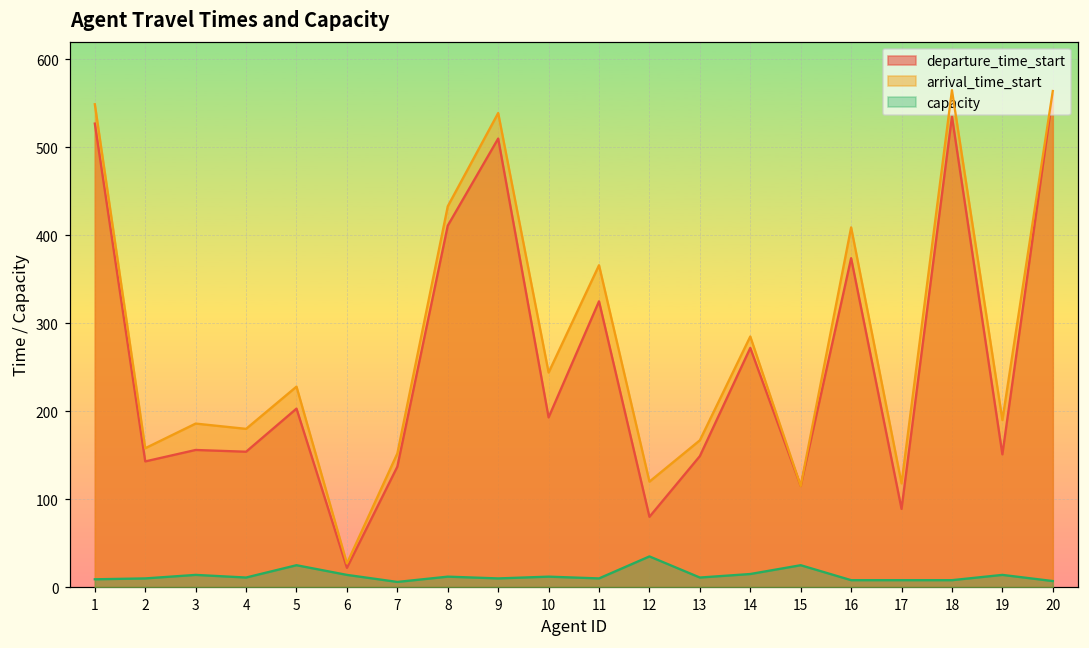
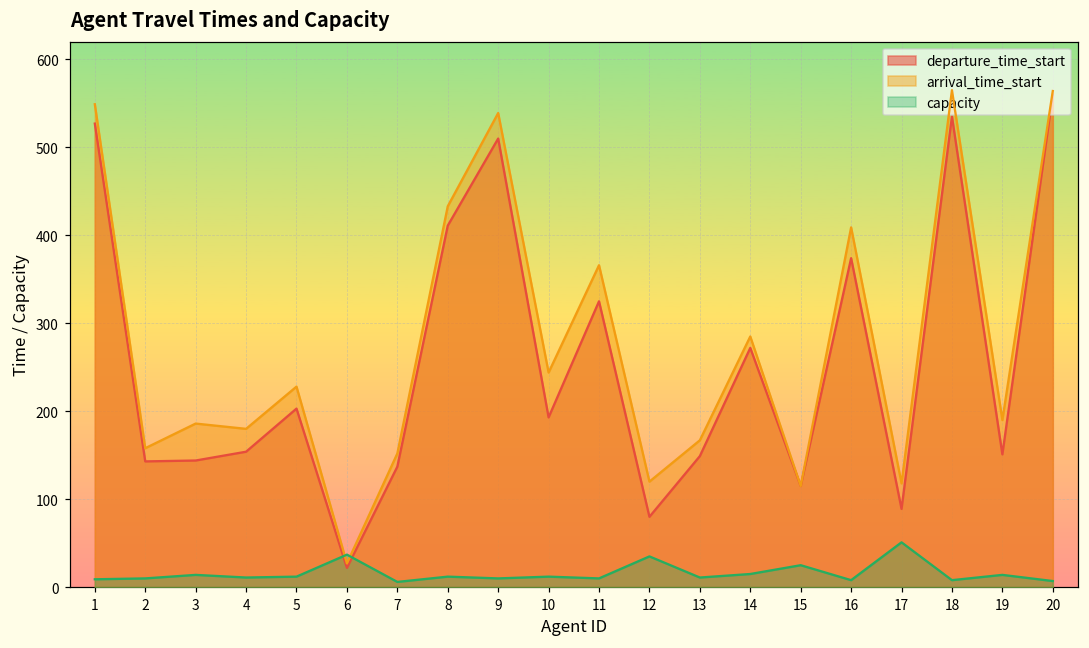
departure_time_start, 3: 160 -> 140
capacity, 5: 30 -> 10
capacity, 6: 10 -> 40
capacity, 17: 10 -> 50
